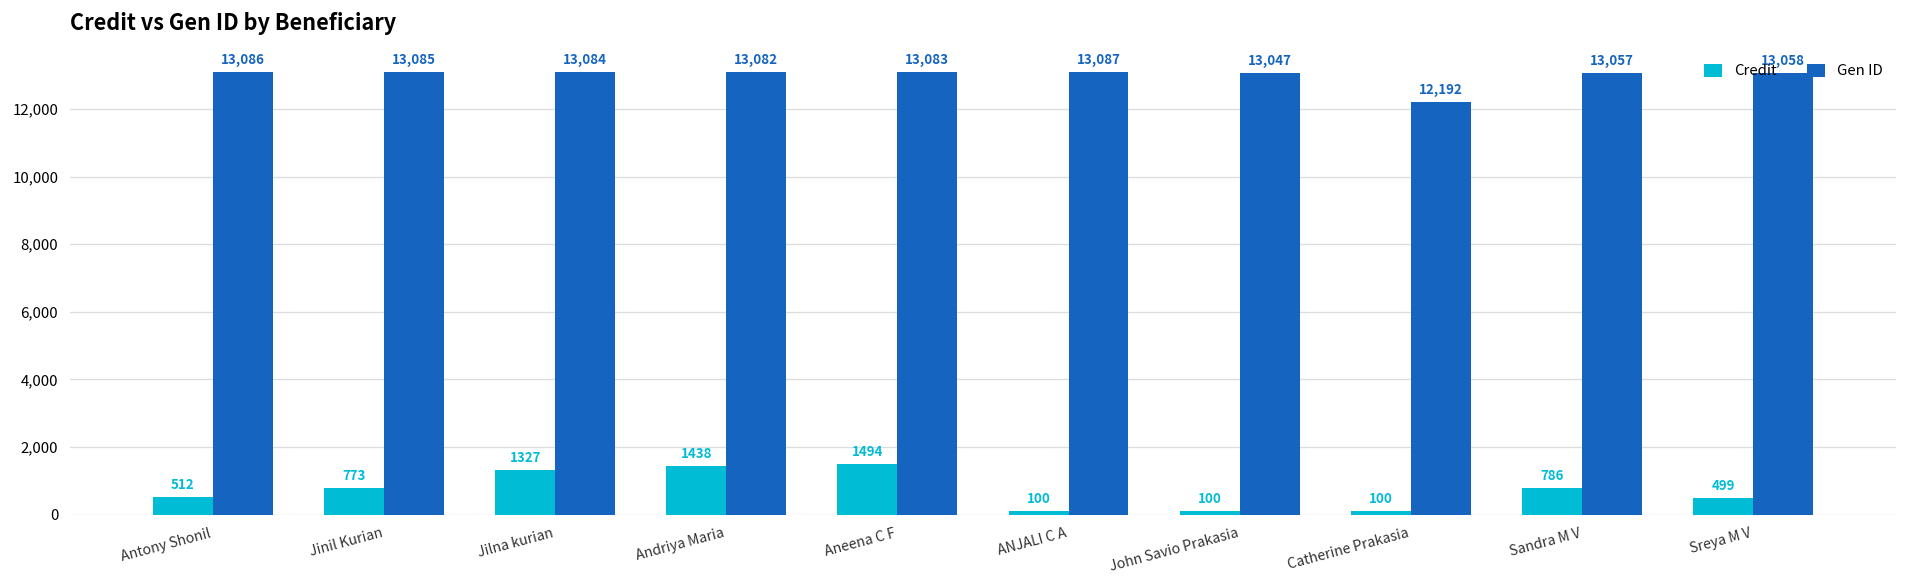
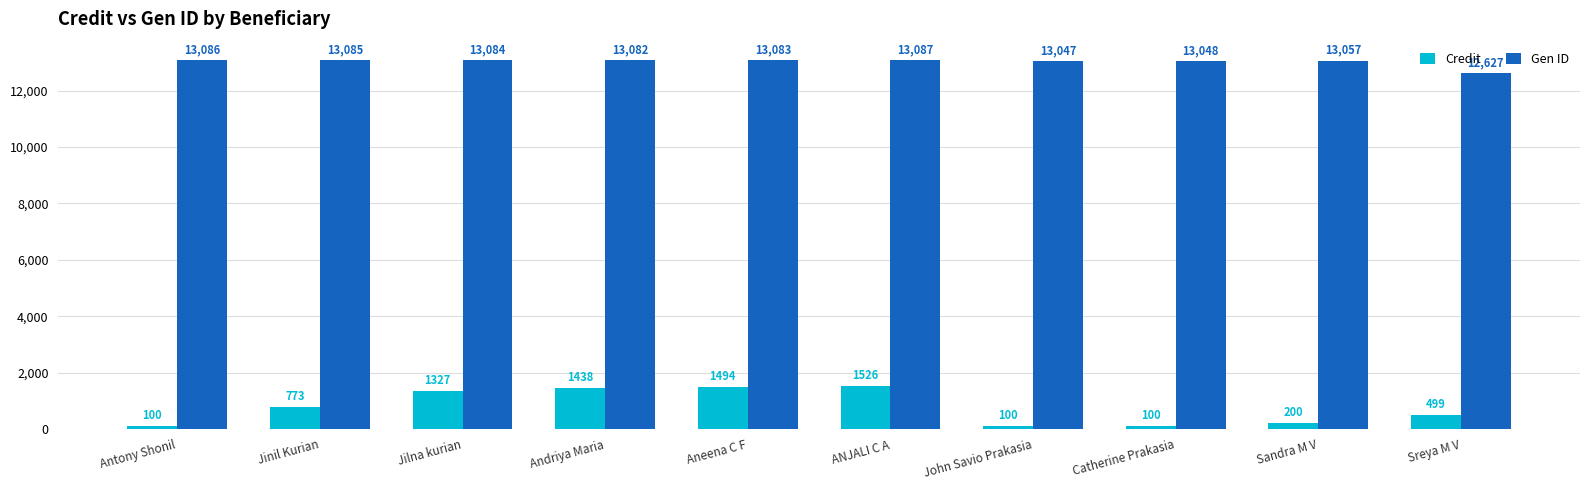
Credit, Antony Shonil: 512 -> 100
Credit, ANJALI C A: 100 -> 1526
Gen ID, Catherine Prakasia: 12,192 -> 13,048
Credit, Sandra M V: 786 -> 200
Gen ID, Sreya M V: 13,058 -> 12,627
